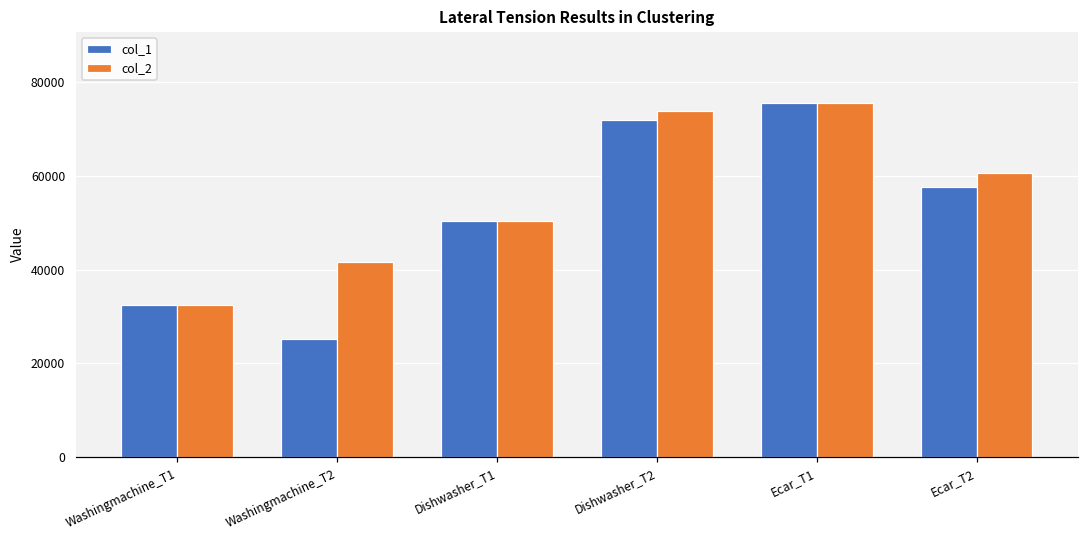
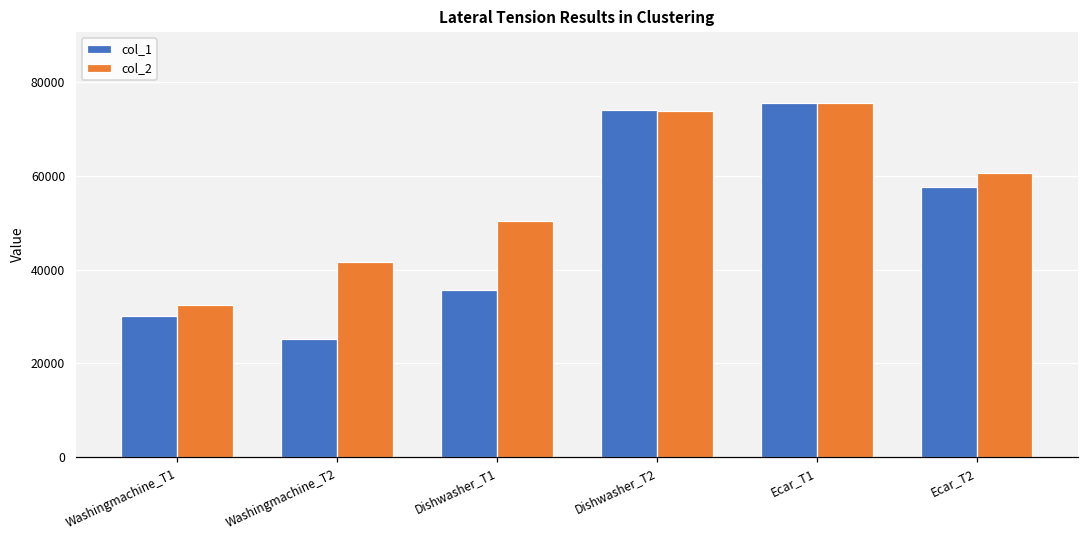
col_1, Washingmachine_T1: 32000 -> 30000
col_1, Dishwasher_T1: 50000 -> 36000
col_1, Dishwasher_T2: 72000 -> 74000
